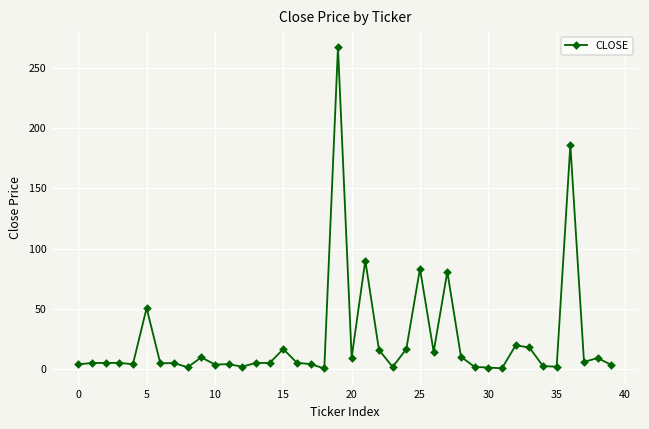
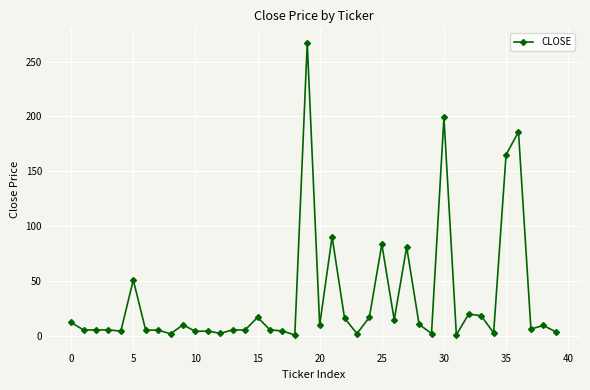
0: 4 -> 12
30: 2 -> 199
35: 2 -> 165
